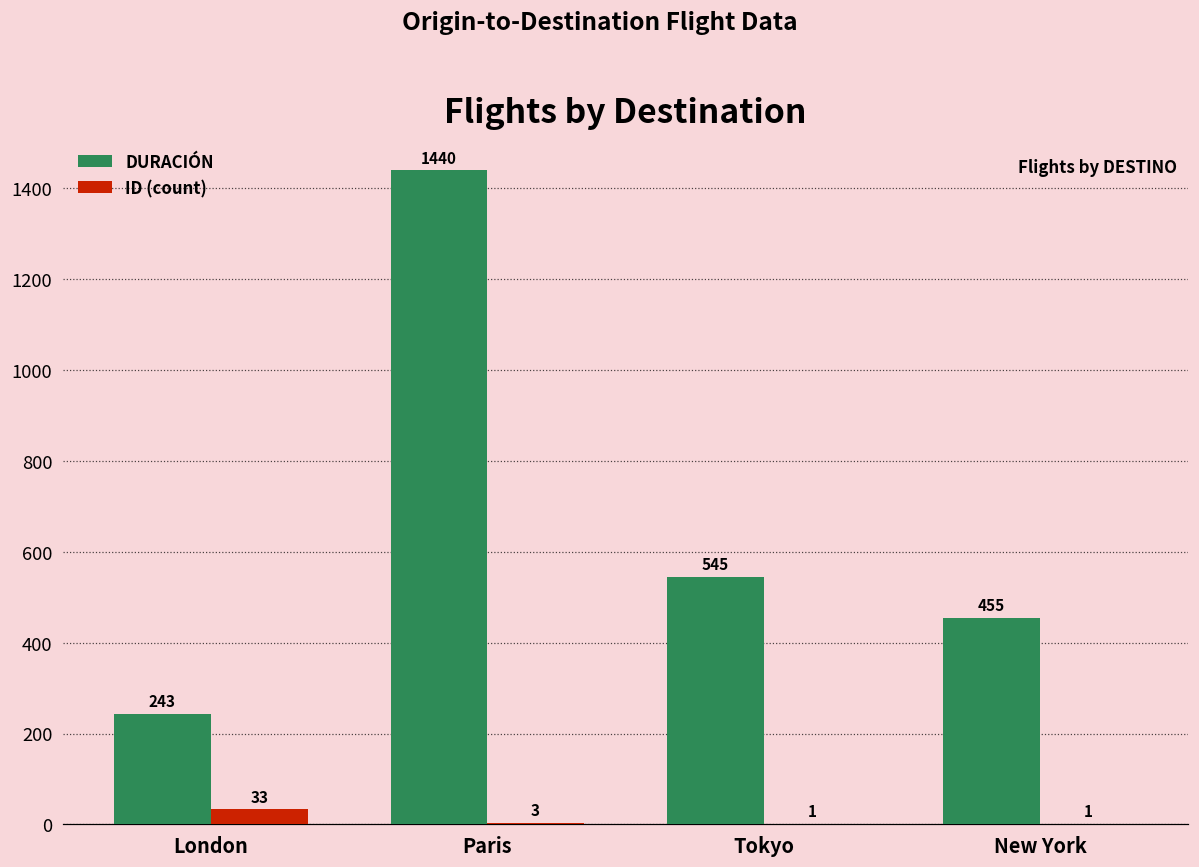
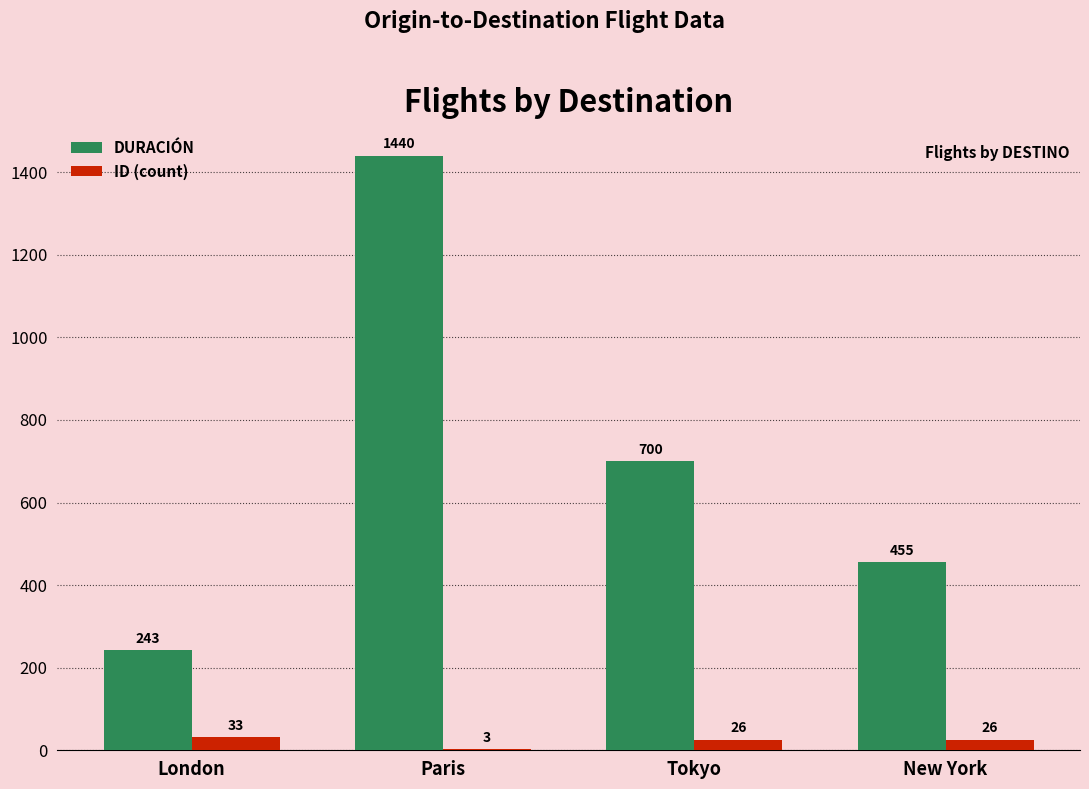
DURACIÓN, Tokyo: 545 -> 700
ID (count), Tokyo: 1 -> 26
ID (count), New York: 1 -> 26
